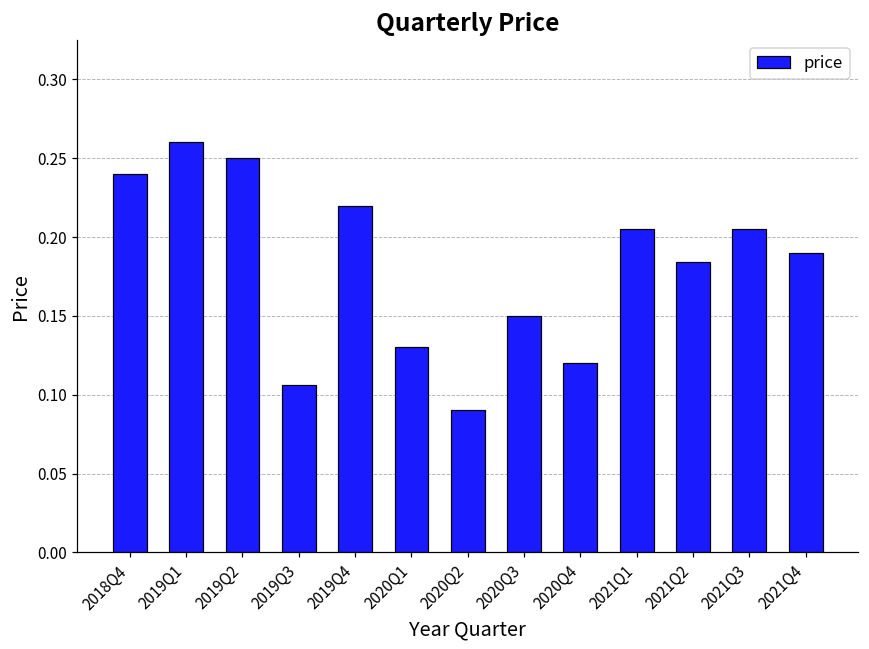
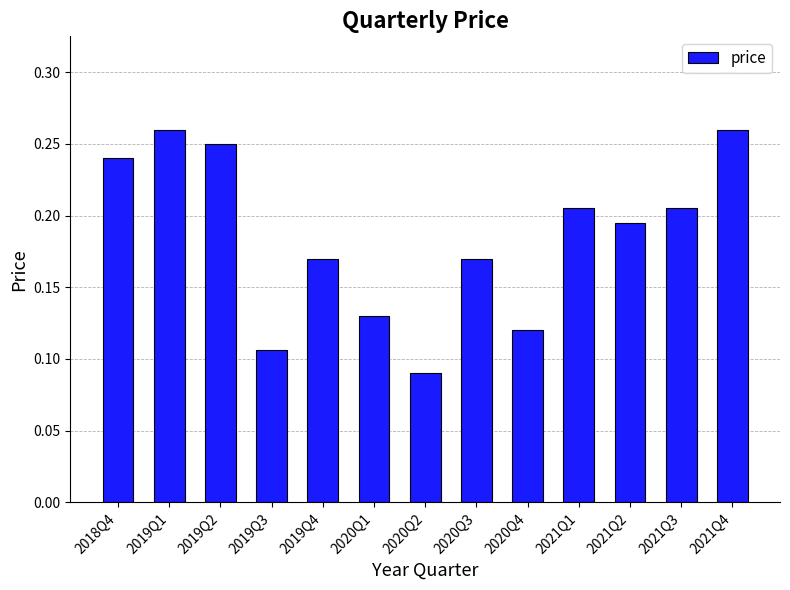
2019Q4: 0.22 -> 0.17
2020Q3: 0.15 -> 0.17
2021Q2: 0.184 -> 0.195
2021Q4: 0.19 -> 0.26
